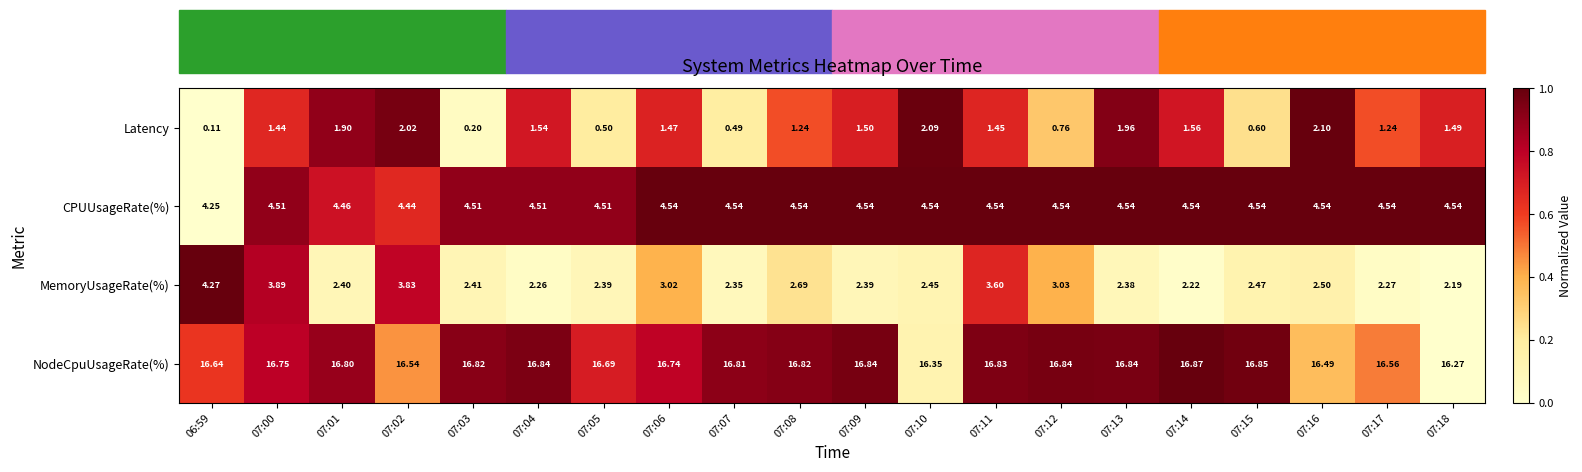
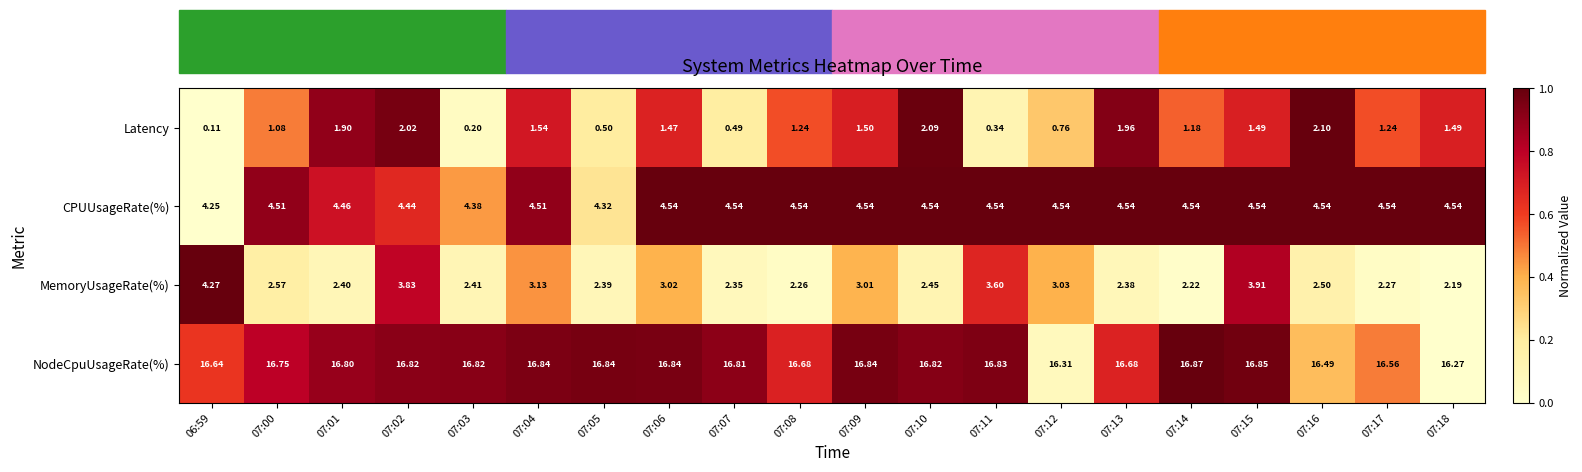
Latency, 07:00: 1.44 -> 1.08
Latency, 07:11: 1.45 -> 0.34
Latency, 07:14: 1.56 -> 1.18
Latency, 07:15: 0.60 -> 1.49
CPUUsageRate(%), 07:03: 4.51 -> 4.38
CPUUsageRate(%), 07:05: 4.51 -> 4.32
MemoryUsageRate(%), 07:00: 3.89 -> 2.57
MemoryUsageRate(%), 07:04: 2.26 -> 3.13
MemoryUsageRate(%), 07:08: 2.69 -> 2.26
MemoryUsageRate(%), 07:09: 2.39 -> 3.01
MemoryUsageRate(%), 07:15: 2.47 -> 3.91
NodeCpuUsageRate(%), 07:02: 16.54 -> 16.82
NodeCpuUsageRate(%), 07:05: 16.69 -> 16.84
NodeCpuUsageRate(%), 07:06: 16.74 -> 16.84
NodeCpuUsageRate(%), 07:08: 16.82 -> 16.68
NodeCpuUsageRate(%), 07:10: 16.35 -> 16.82
NodeCpuUsageRate(%), 07:12: 16.84 -> 16.31
NodeCpuUsageRate(%), 07:13: 16.84 -> 16.68
